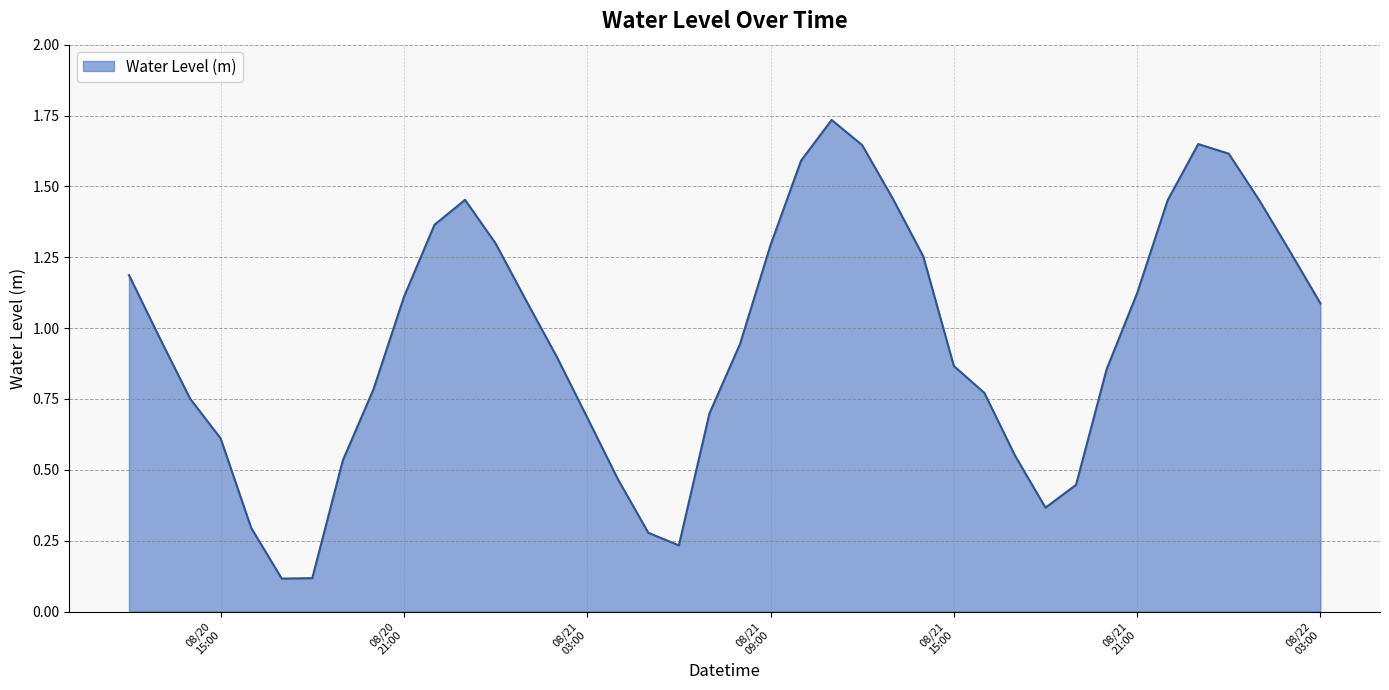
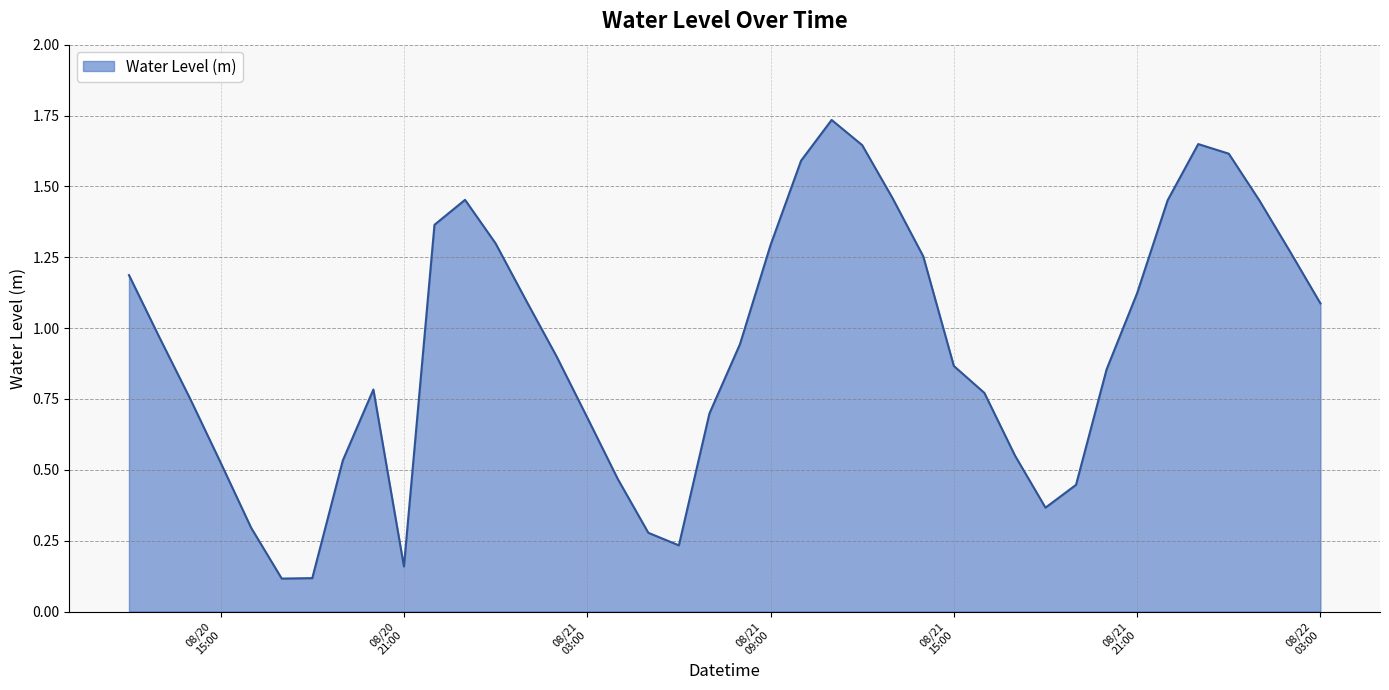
08/20 15:00: 0.61 -> 0.53
08/20 21:00: 1.11 -> 0.16
